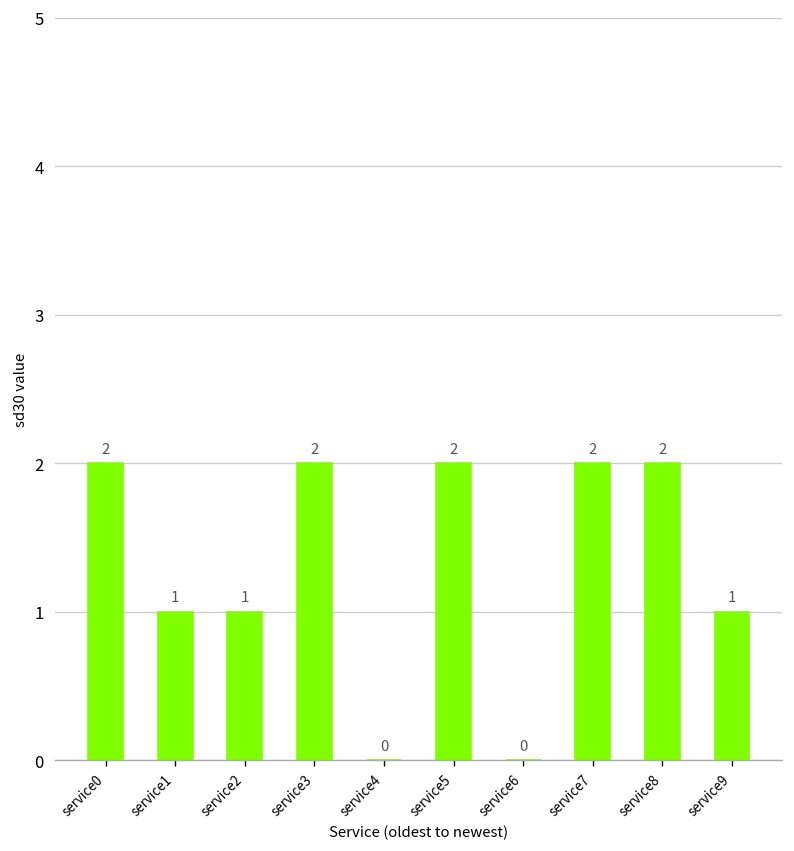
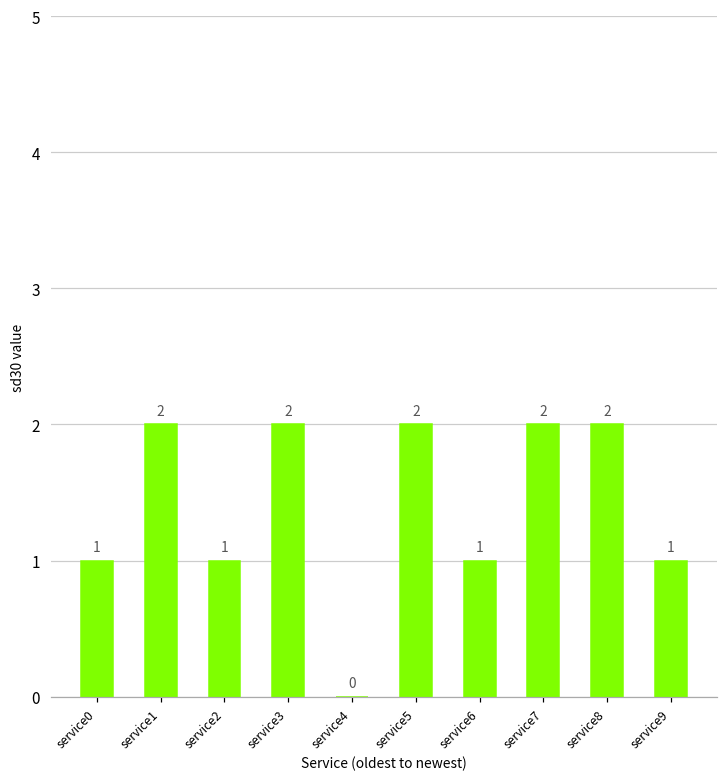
service0: 2 -> 1
service1: 1 -> 2
service6: 0 -> 1
